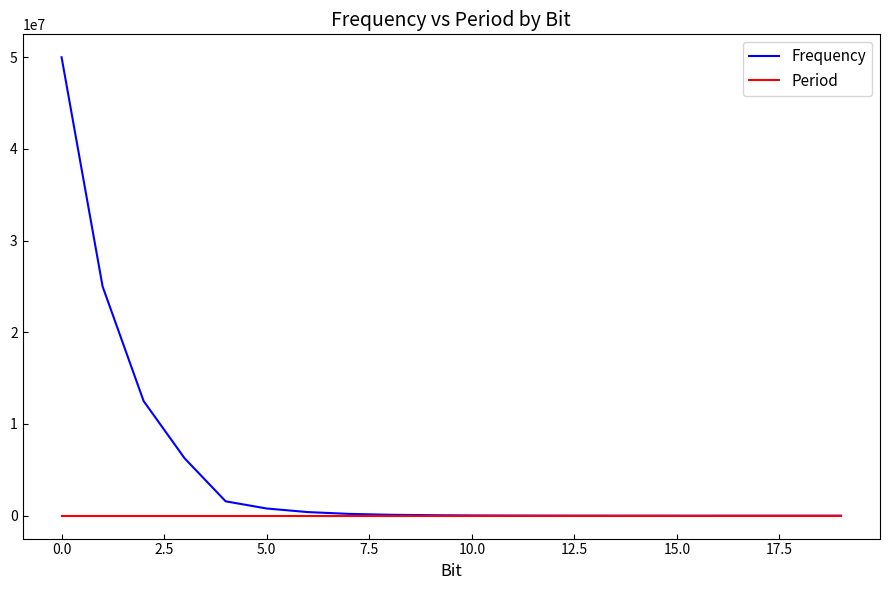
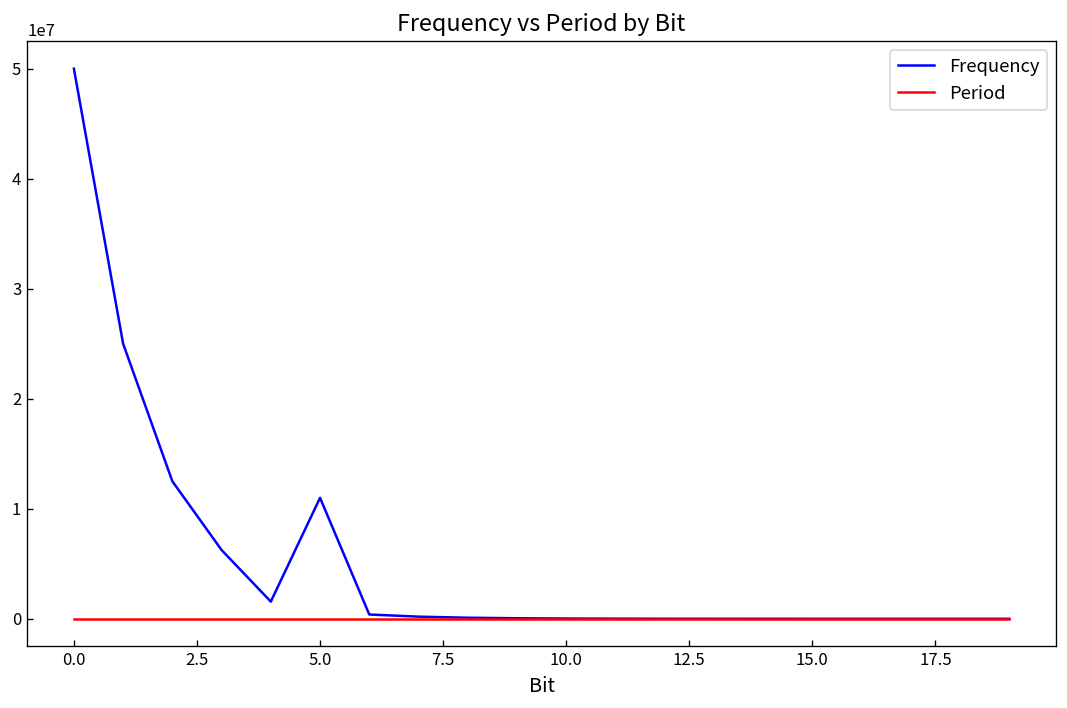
Frequency, 5.0: 1000000 -> 11000000
